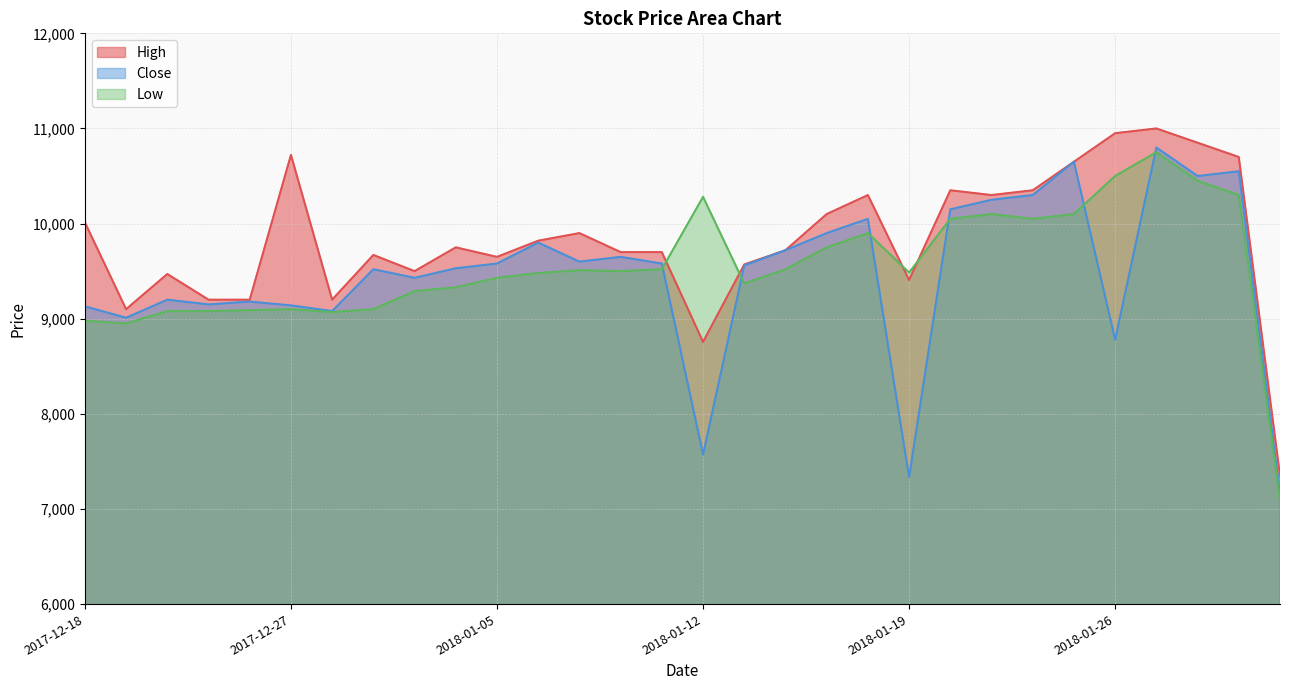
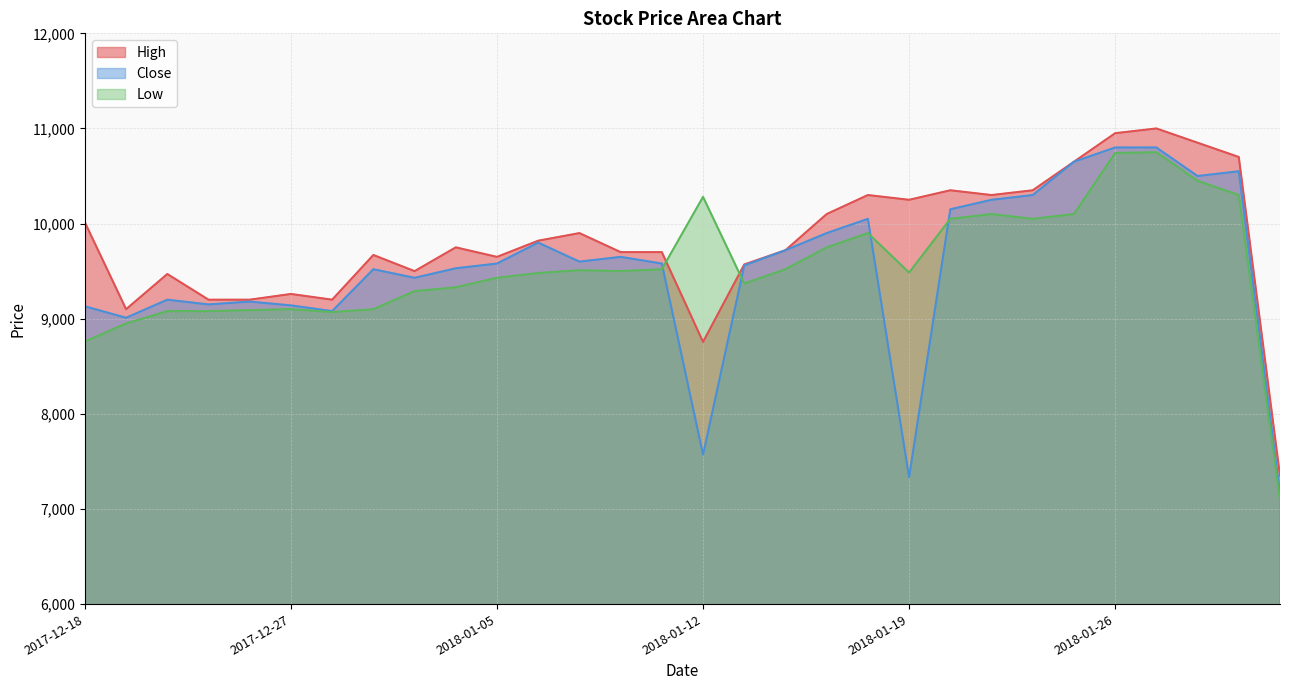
Low, 2017-12-18: 9,000 -> 8,800
High, 2017-12-27: 10,700 -> 9,300
High, 2018-01-19: 9,400 -> 10,300
Close, 2018-01-26: 8,800 -> 10,800
Low, 2018-01-26: 10,500 -> 10,700
